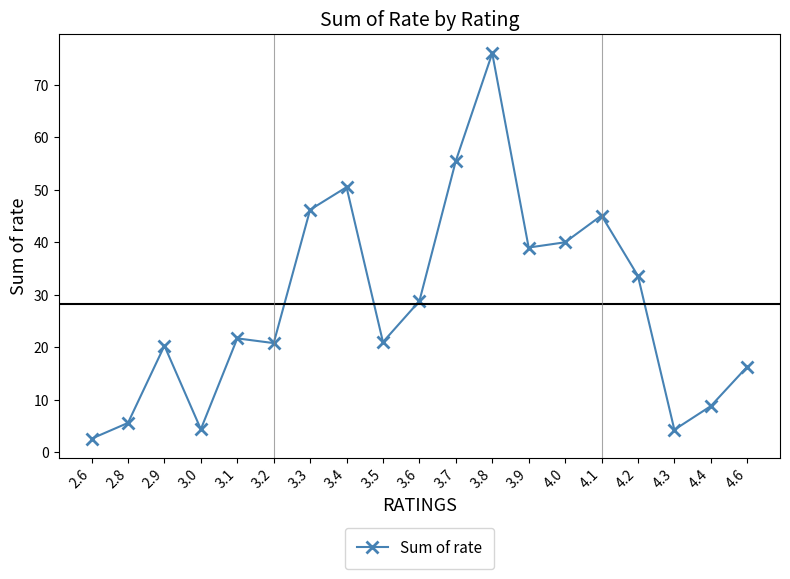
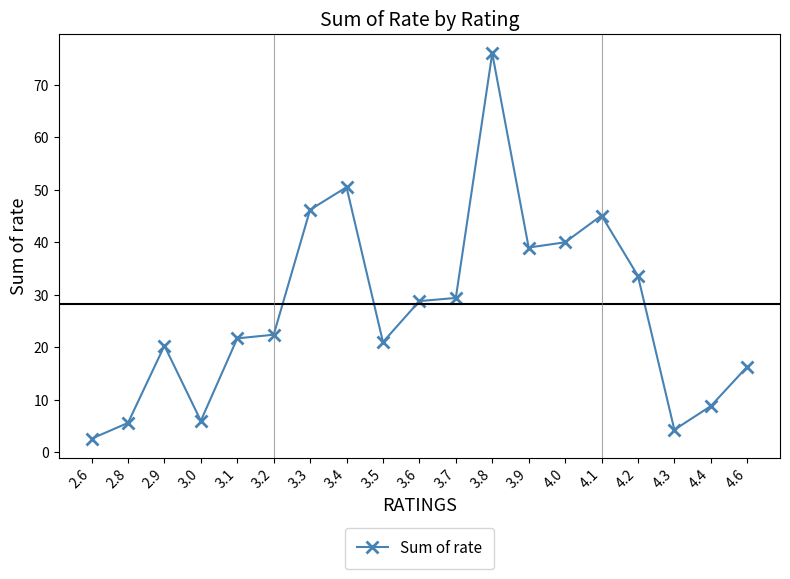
3.0: 4 -> 6
3.2: 21 -> 22
3.7: 56 -> 29
